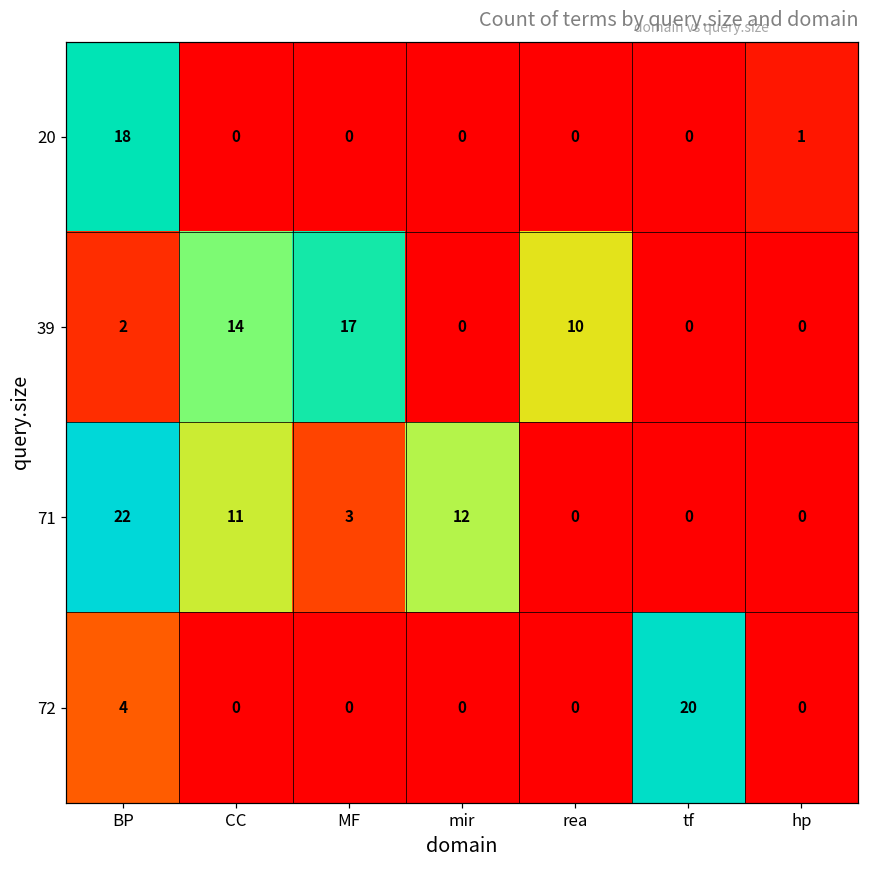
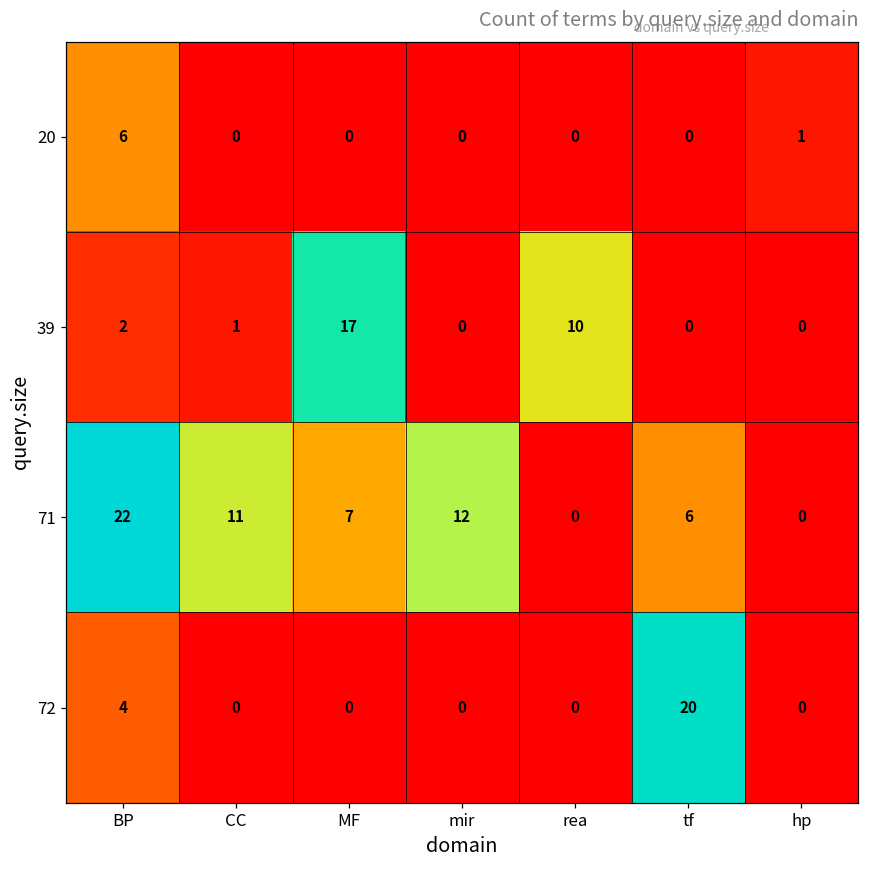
20, BP: 18 -> 6
39, CC: 14 -> 1
71, MF: 3 -> 7
71, tf: 0 -> 6
